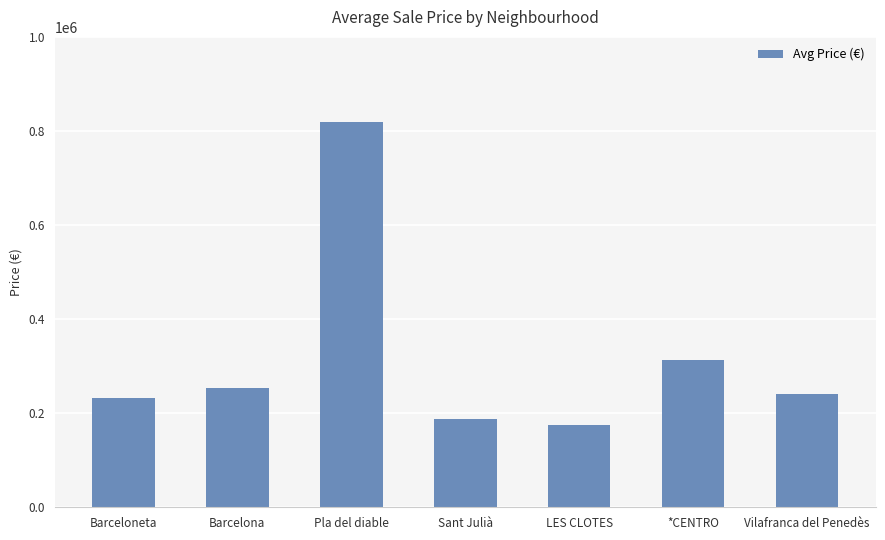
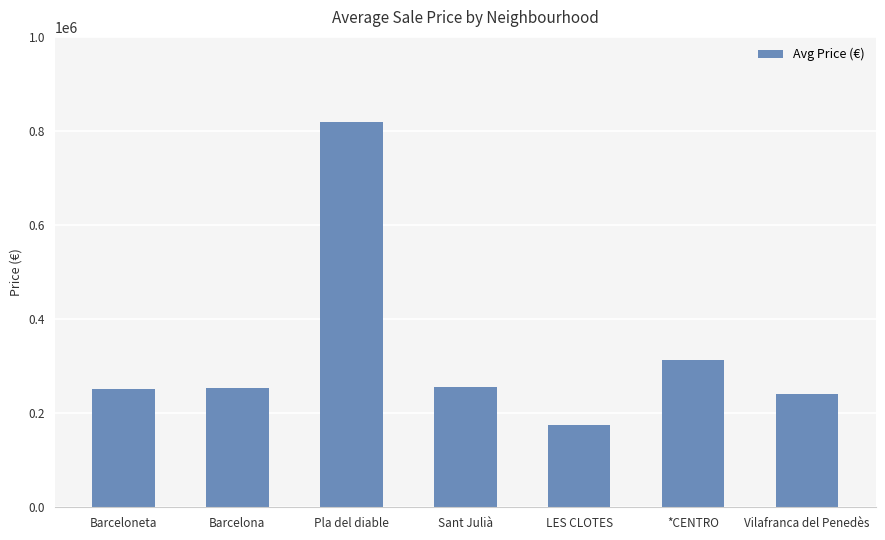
Barceloneta: 230000 -> 250000
Sant Julià: 190000 -> 260000
